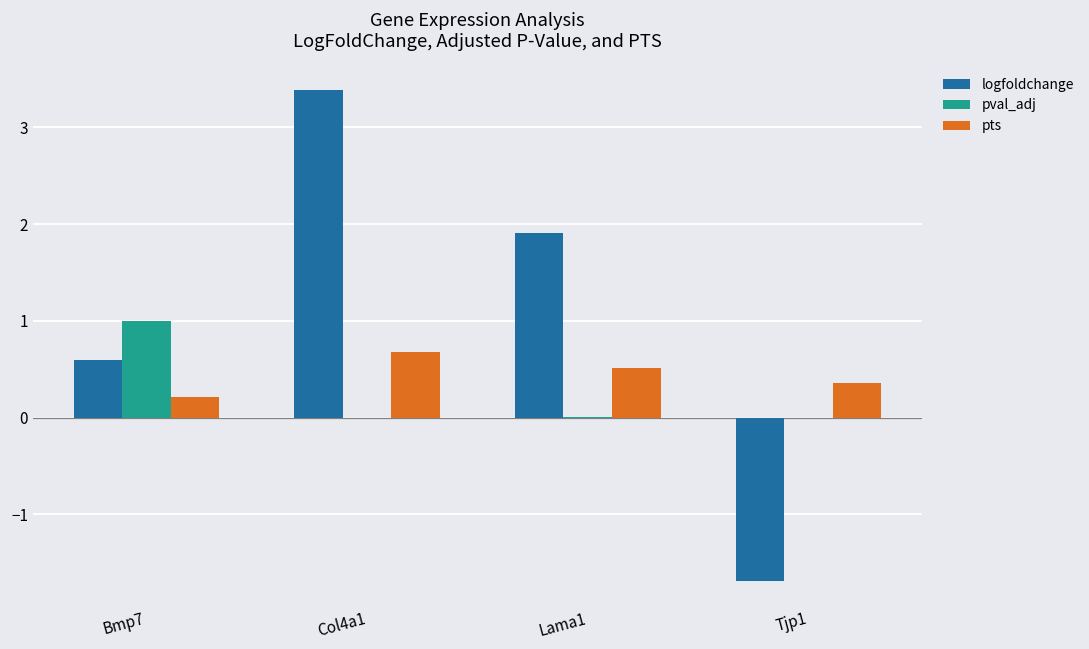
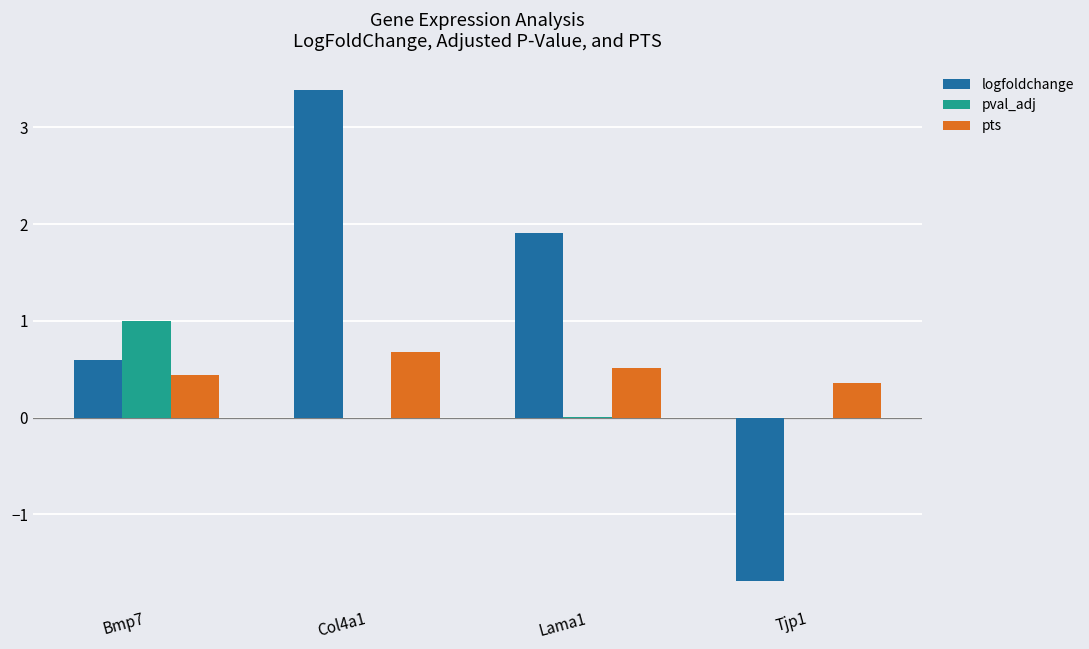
pts, Bmp7: 0.2 -> 0.4
